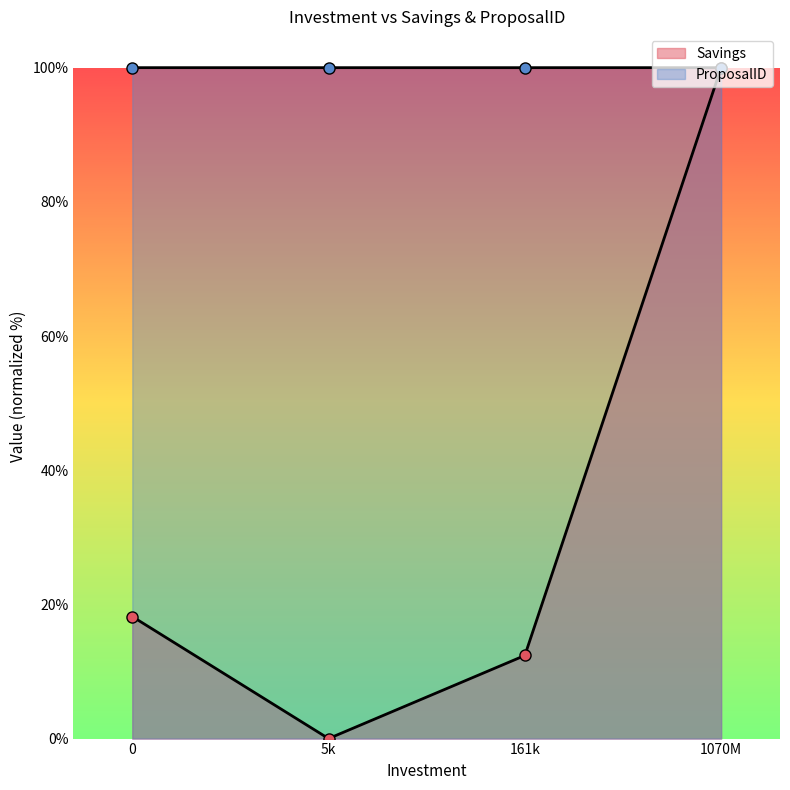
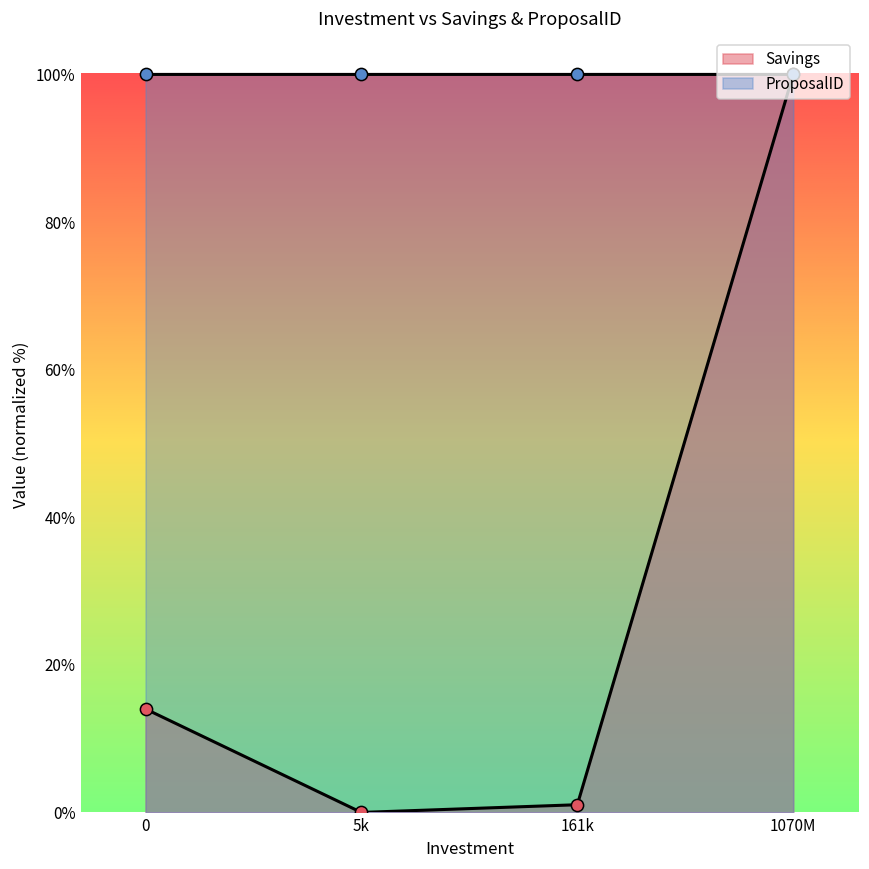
Savings, 0: 18% -> 14%
Savings, 161k: 12% -> 1%
